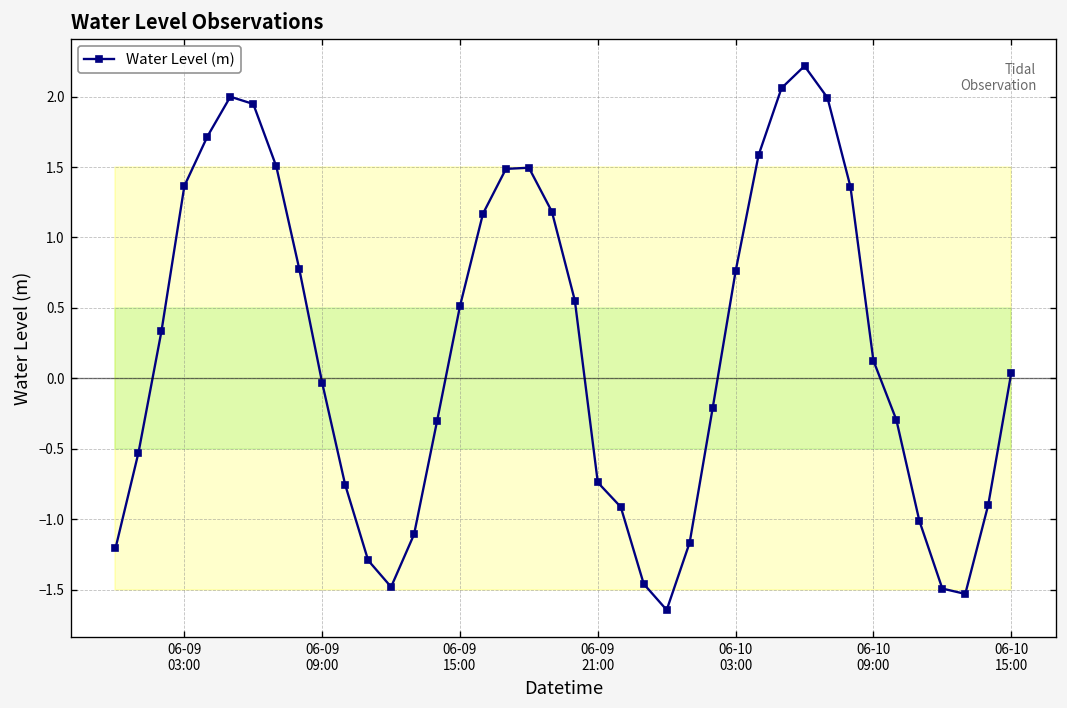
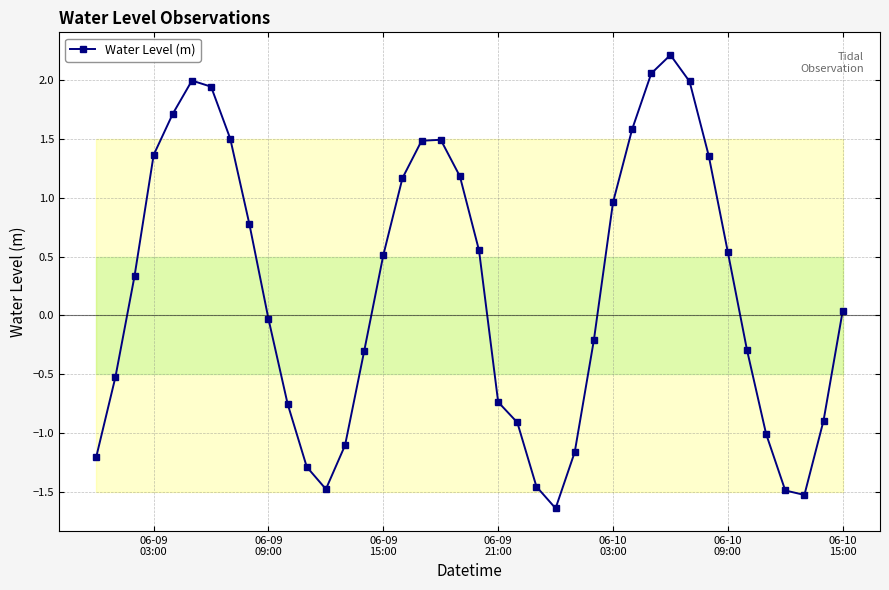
Water Level (m), 06-10 03:00: 0.76 -> 0.96
Water Level (m), 06-10 09:00: 0.13 -> 0.54
